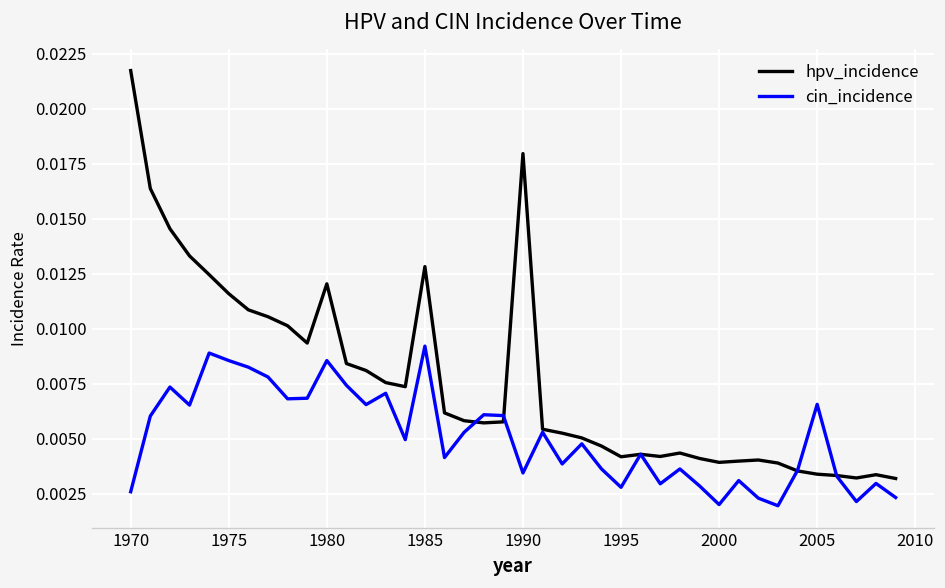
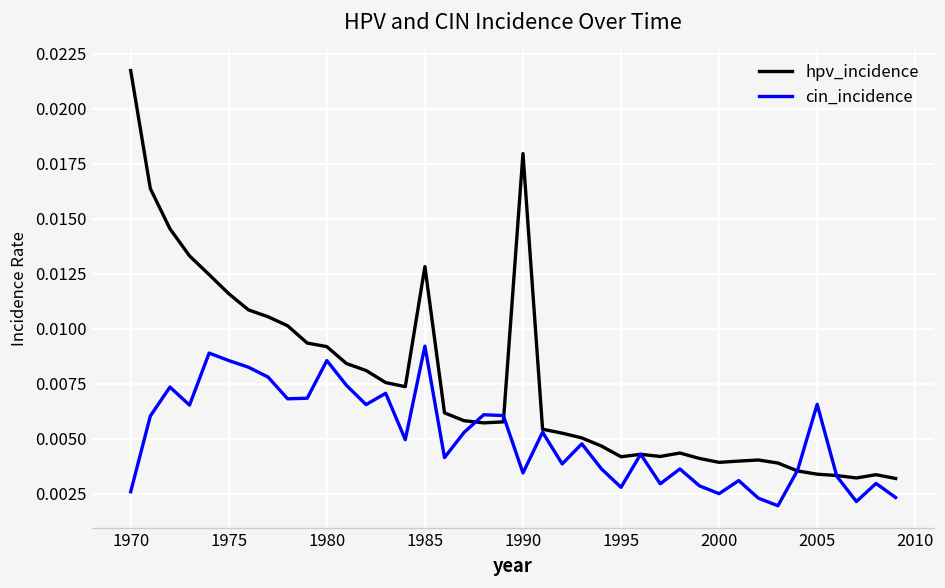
hpv_incidence, 1980: 0.0120 -> 0.0092
cin_incidence, 2000: 0.0020 -> 0.0025
